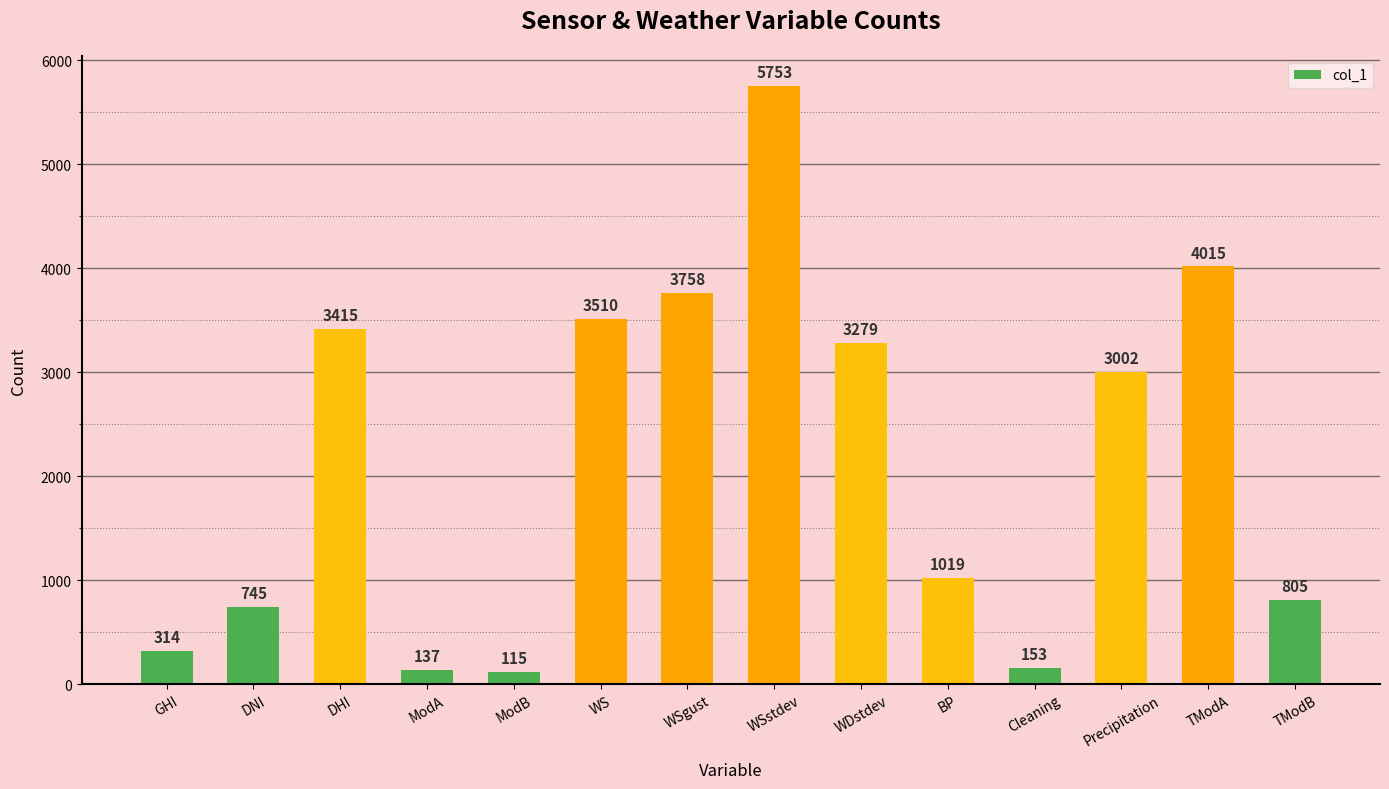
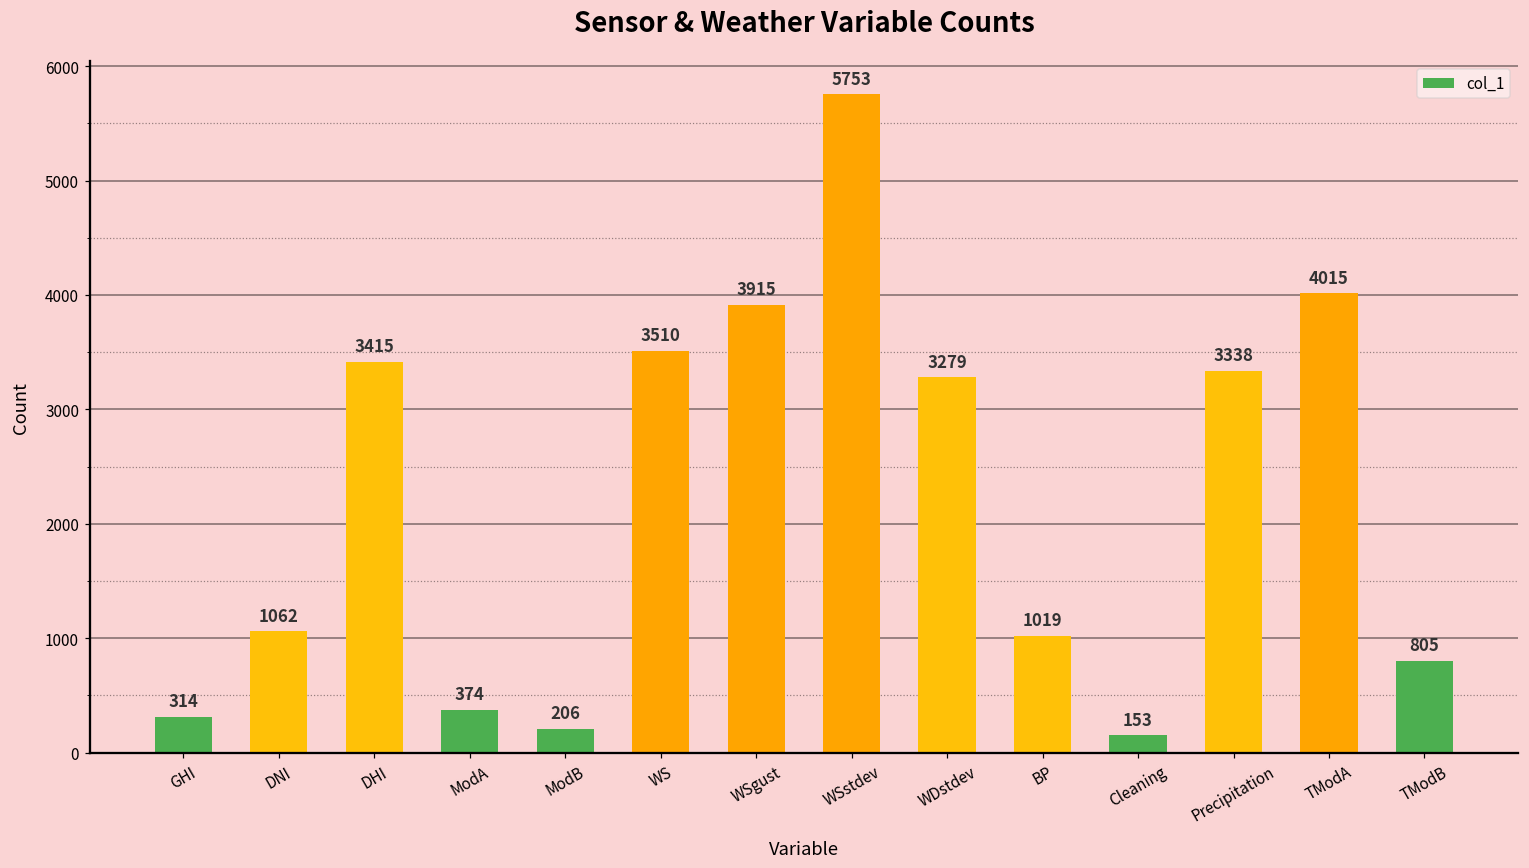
DNI: 745 -> 1062
ModA: 137 -> 374
ModB: 115 -> 206
WSgust: 3758 -> 3915
Precipitation: 3002 -> 3338
